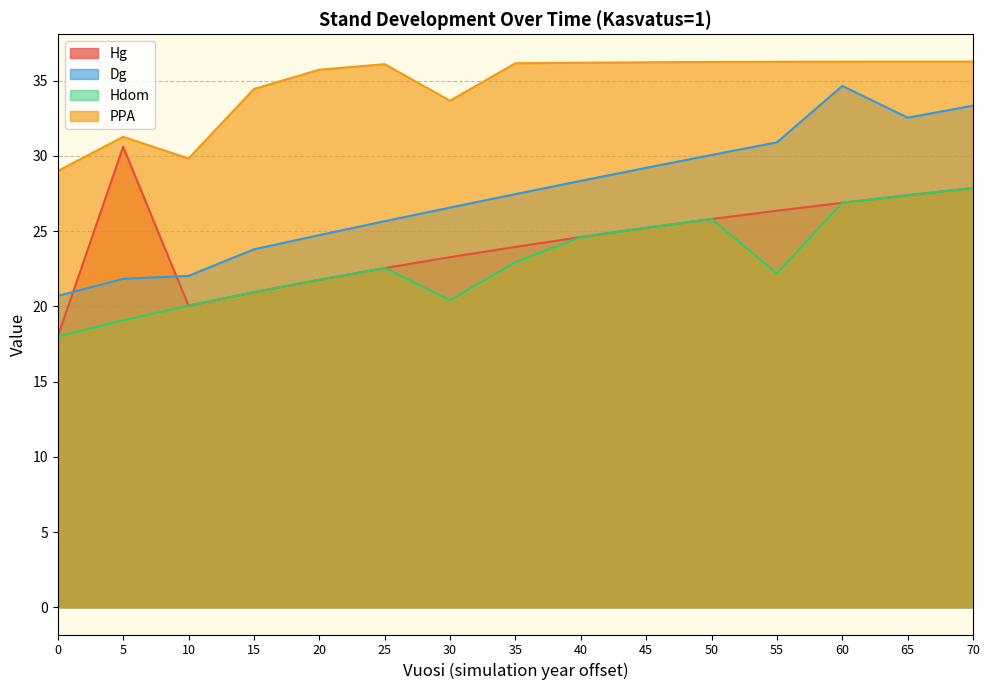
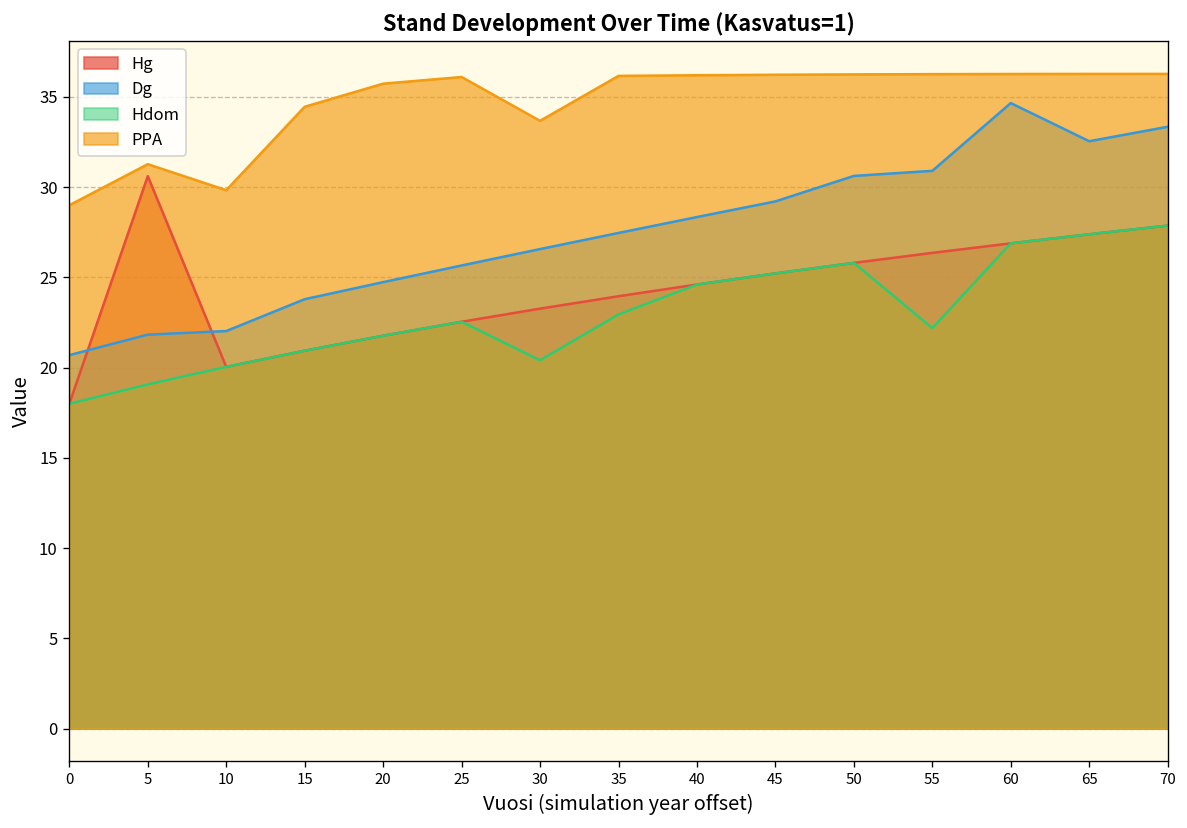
Dg, 50: 30.1 -> 30.6
